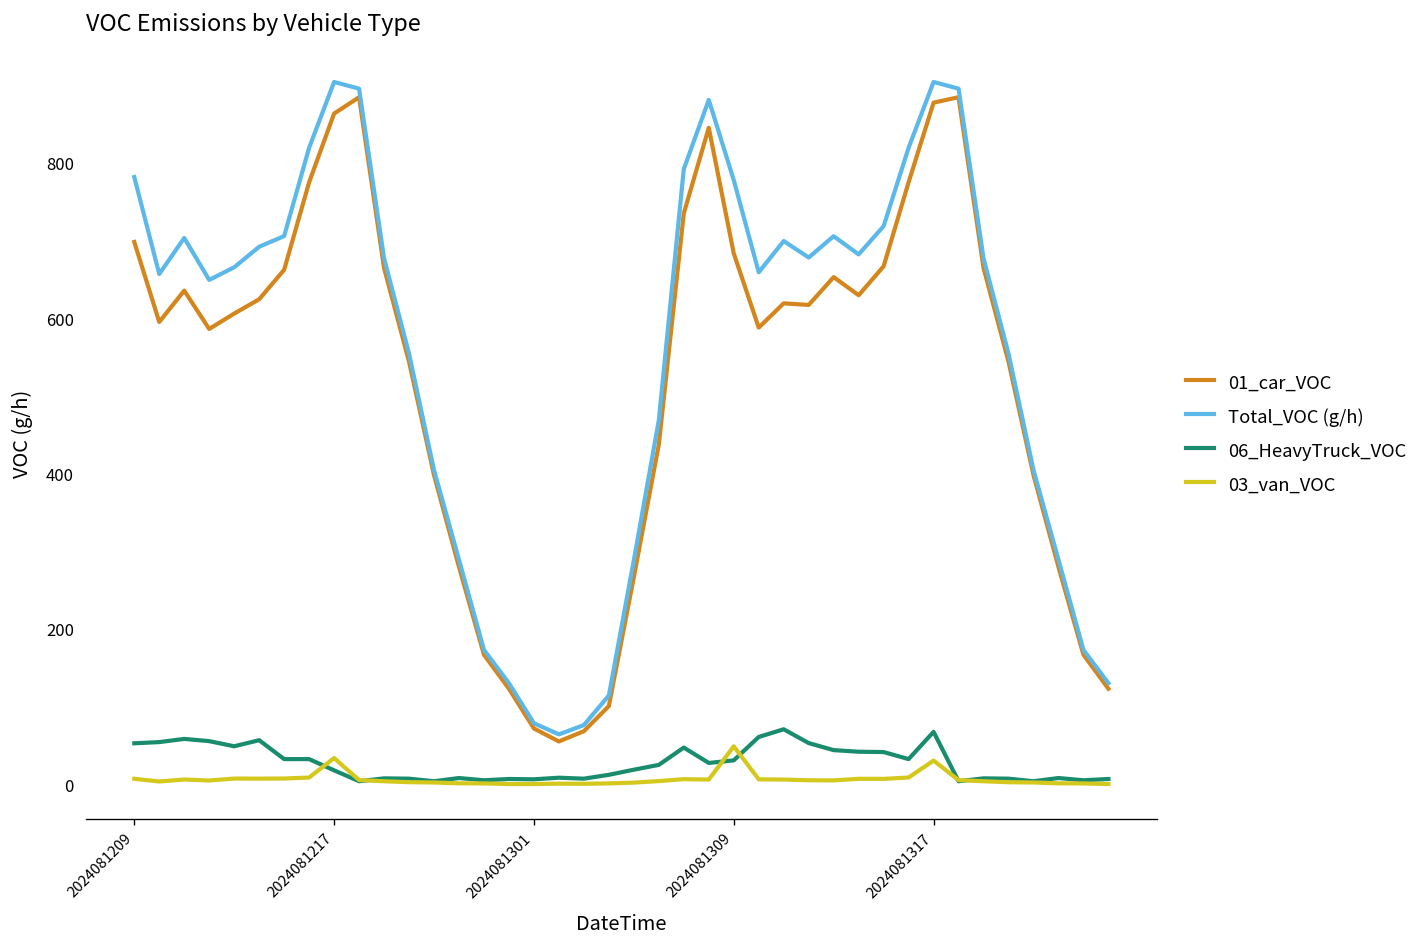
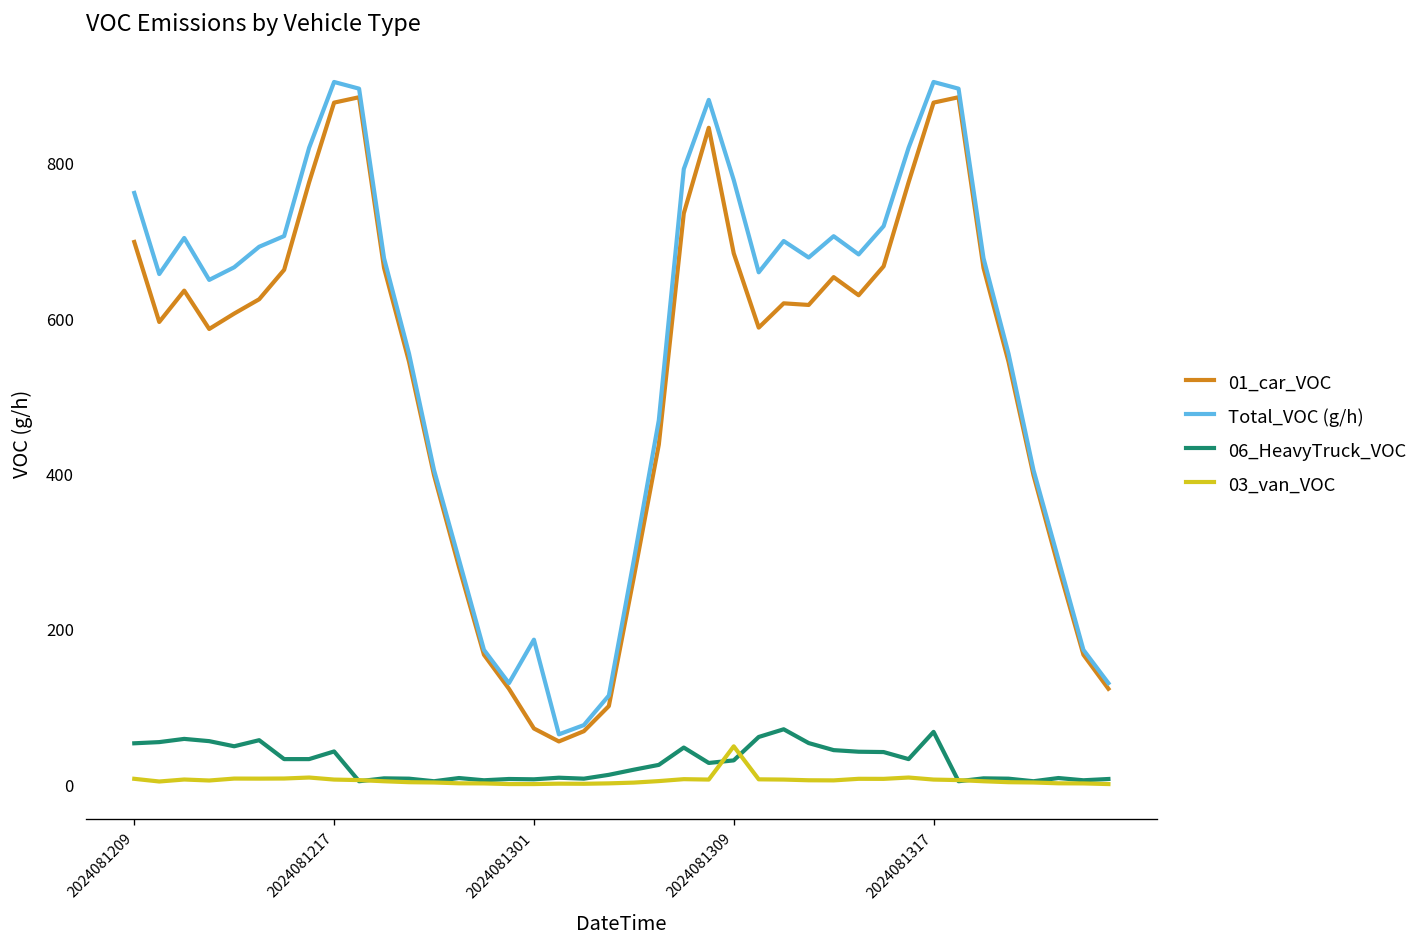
Total_VOC (g/h), 2024081209: 780 -> 760
01_car_VOC, 2024081217: 860 -> 880
06_HeavyTruck_VOC, 2024081217: 20 -> 40
03_van_VOC, 2024081217: 30 -> 10
Total_VOC (g/h), 2024081301: 80 -> 190
03_van_VOC, 2024081317: 30 -> 10
